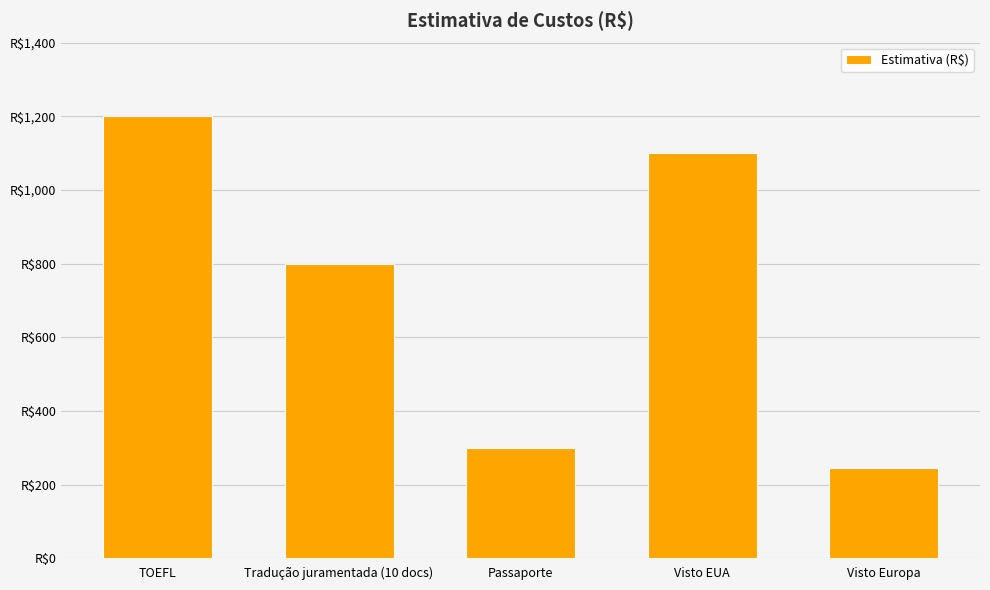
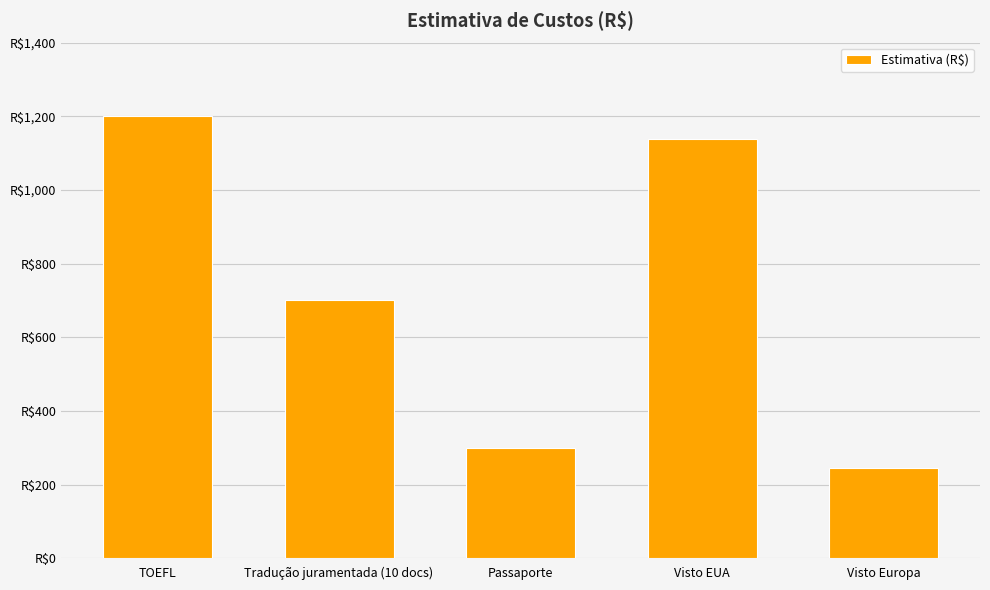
Tradução juramentada (10 docs): R$800 -> R$700
Visto EUA: R$1,100 -> R$1,140
